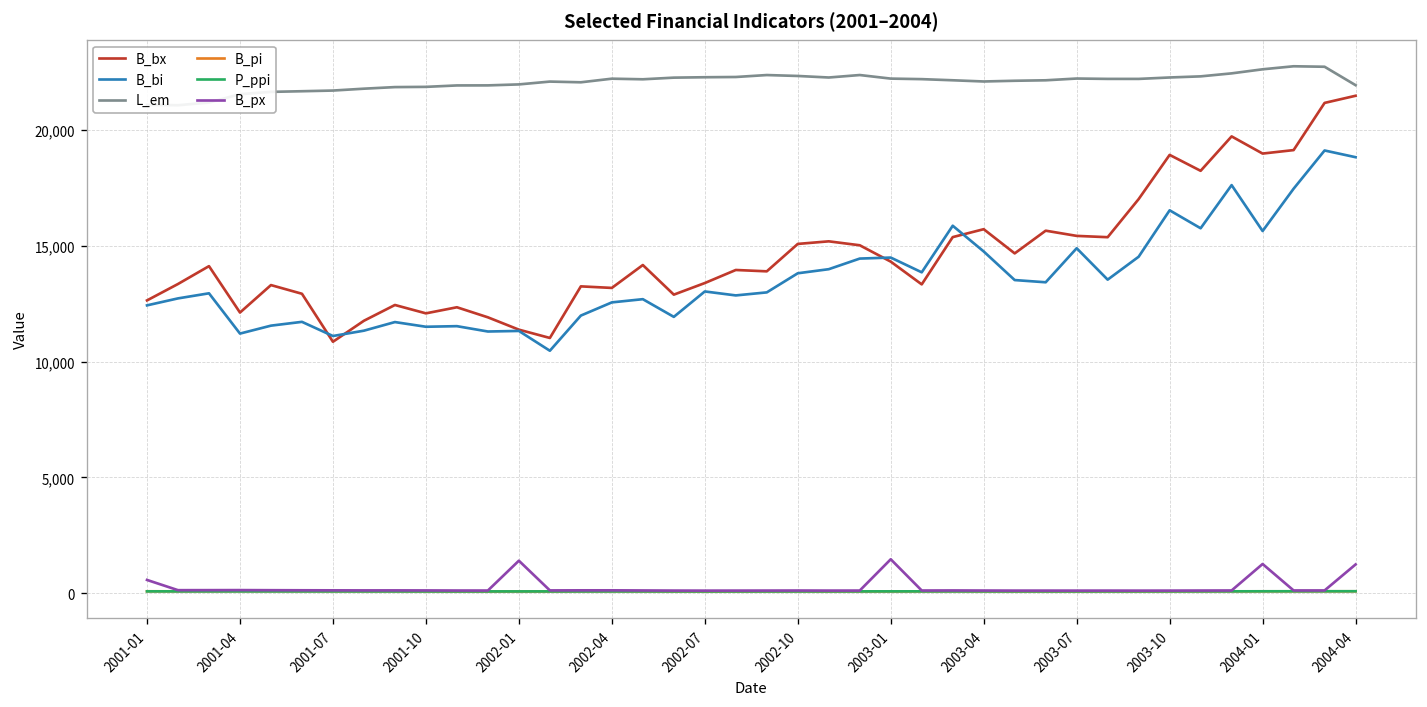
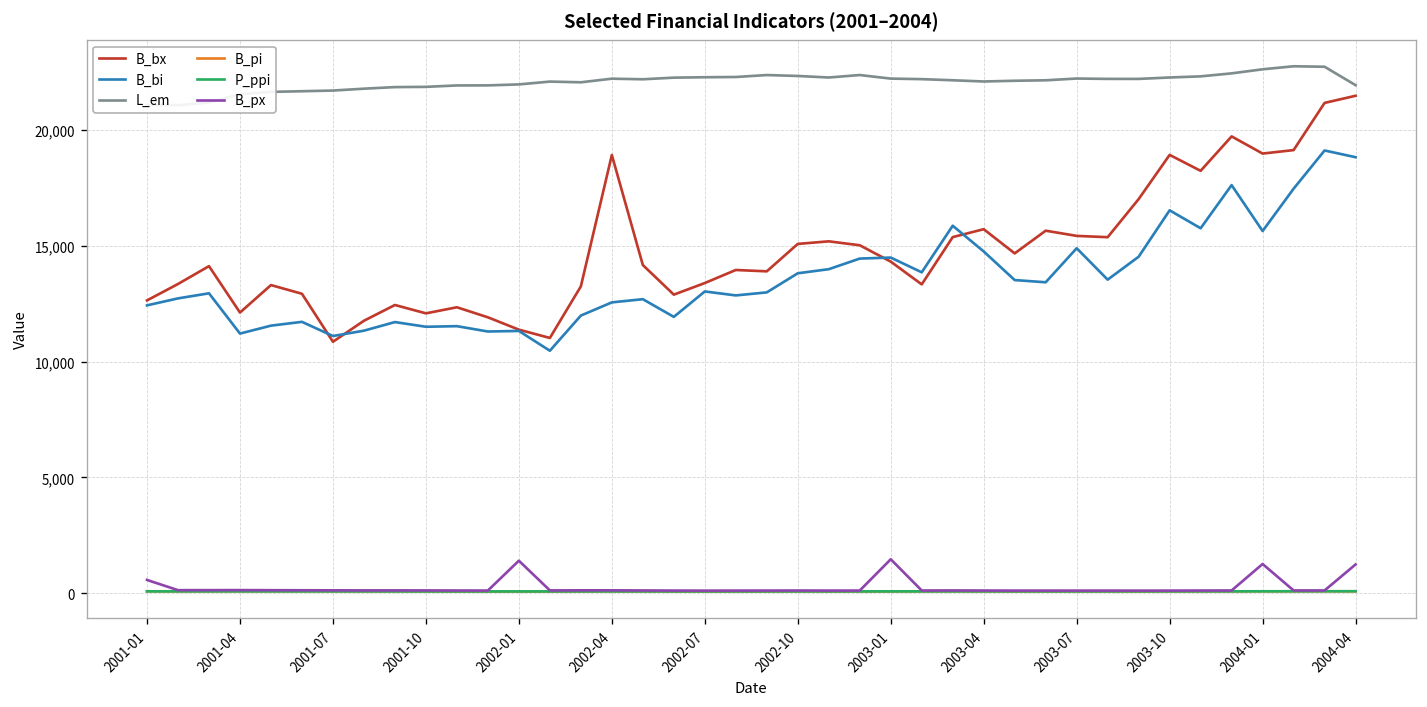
B_bx, 2002-04: 13,200 -> 18,900
